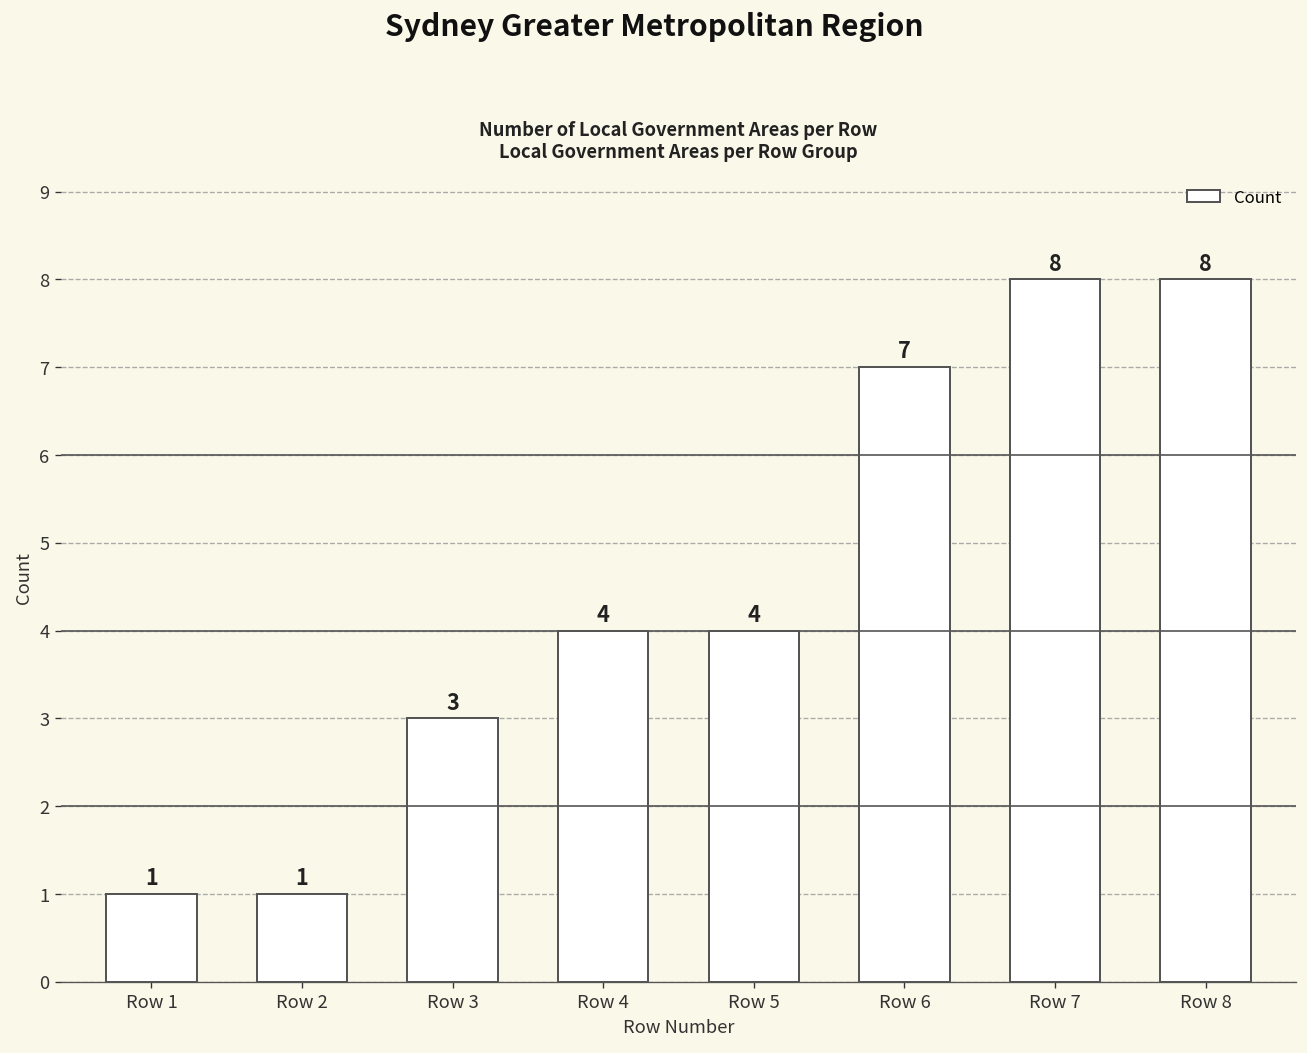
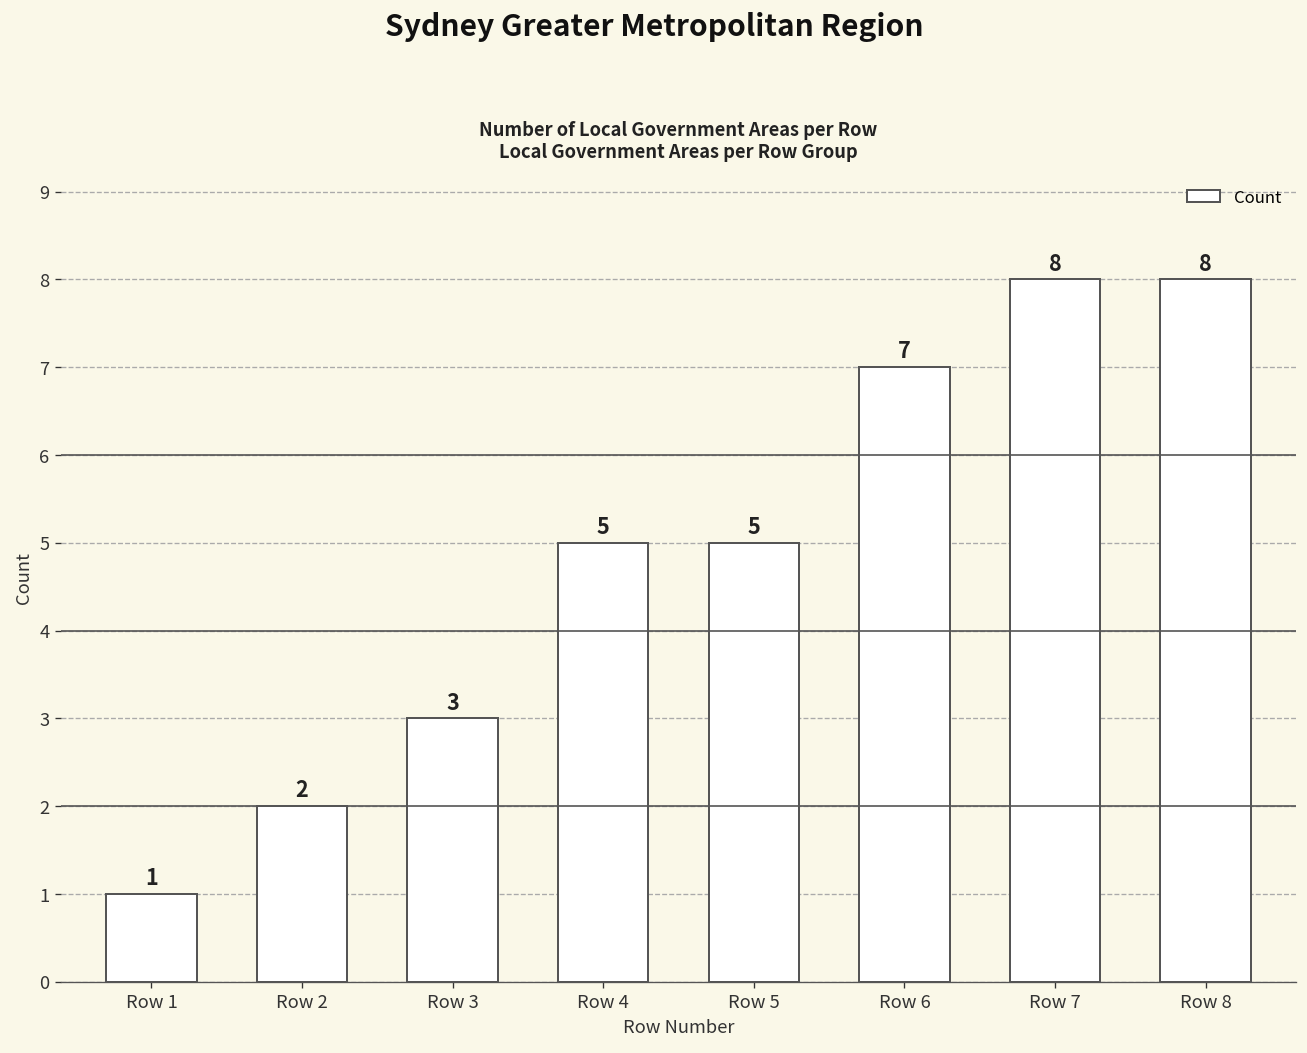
Row 2: 1 -> 2
Row 4: 4 -> 5
Row 5: 4 -> 5
